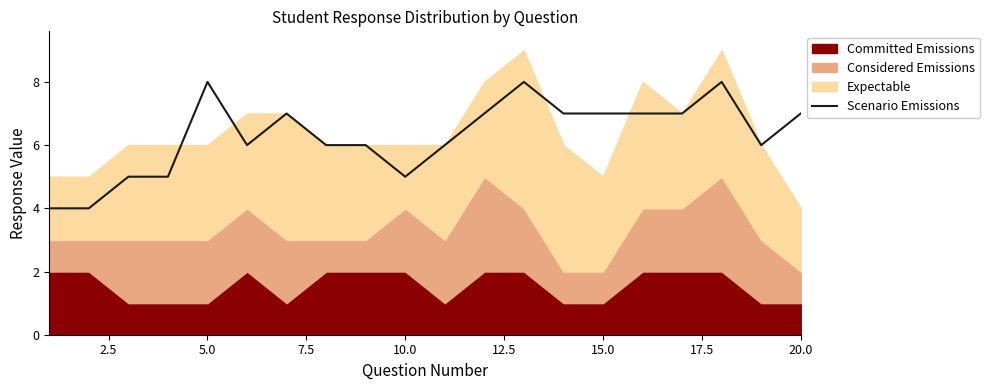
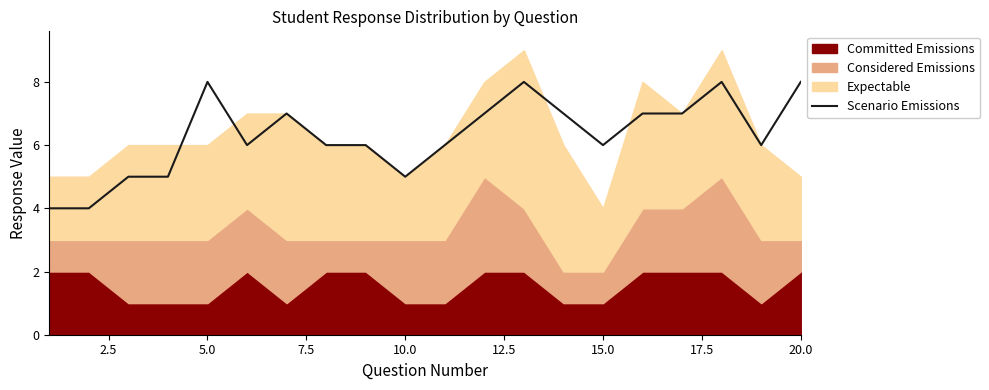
Committed Emissions, 10.0: 2 -> 1
Scenario Emissions, 15.0: 7 -> 6
Expectable, 15.0: 3 -> 2
Scenario Emissions, 20.0: 7 -> 8
Committed Emissions, 20.0: 1 -> 2
